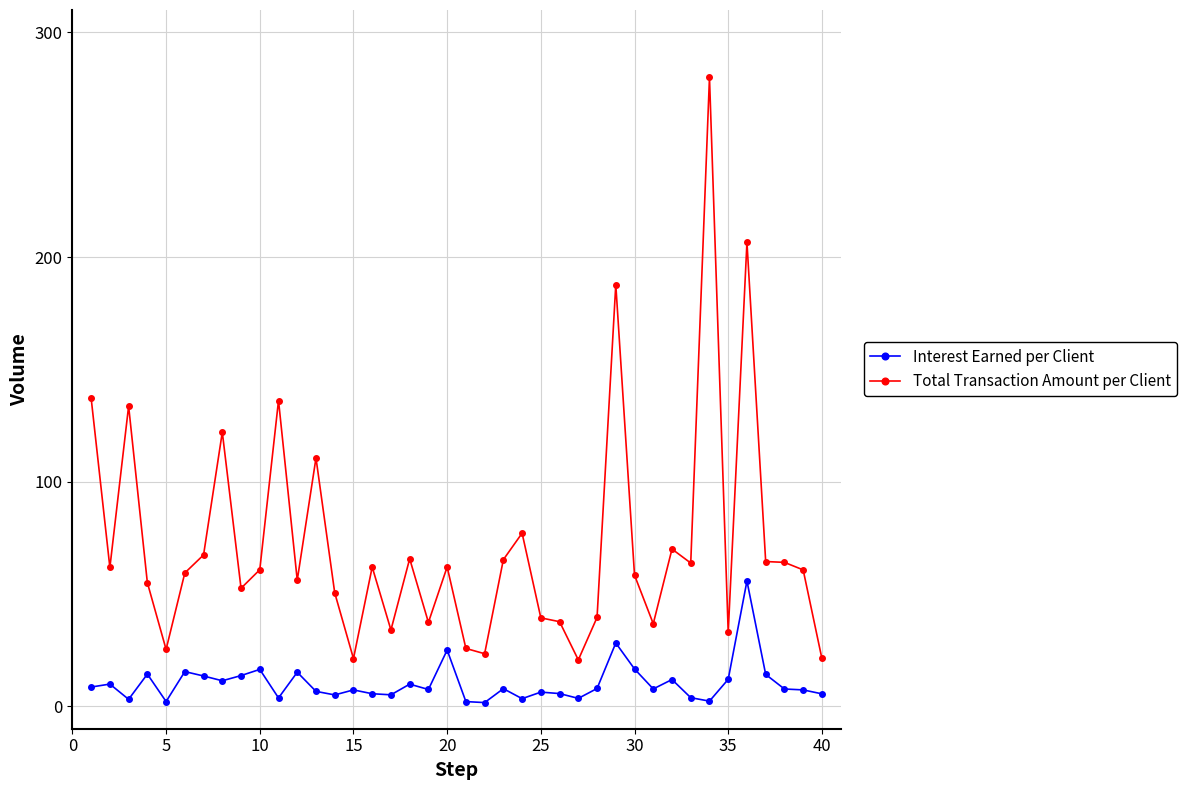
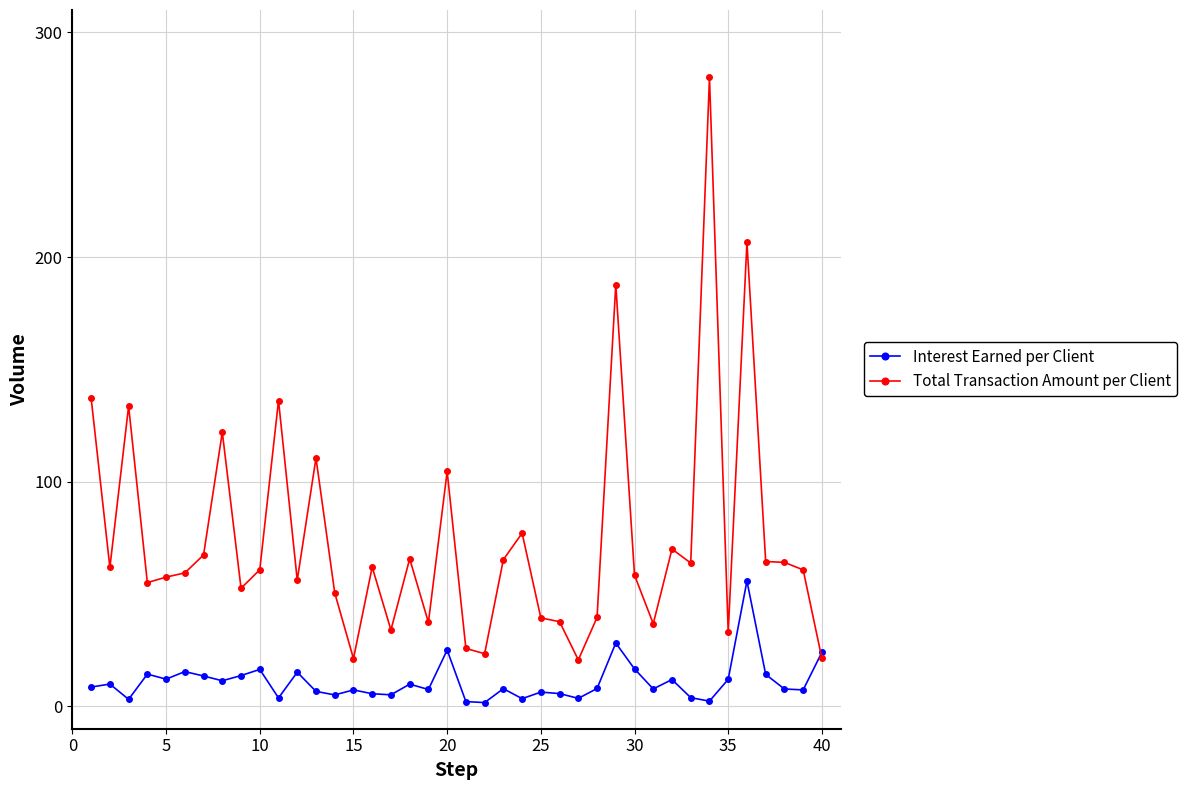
Interest Earned per Client, 5: 2 -> 12
Total Transaction Amount per Client, 5: 25 -> 58
Total Transaction Amount per Client, 20: 62 -> 105
Interest Earned per Client, 40: 6 -> 24
